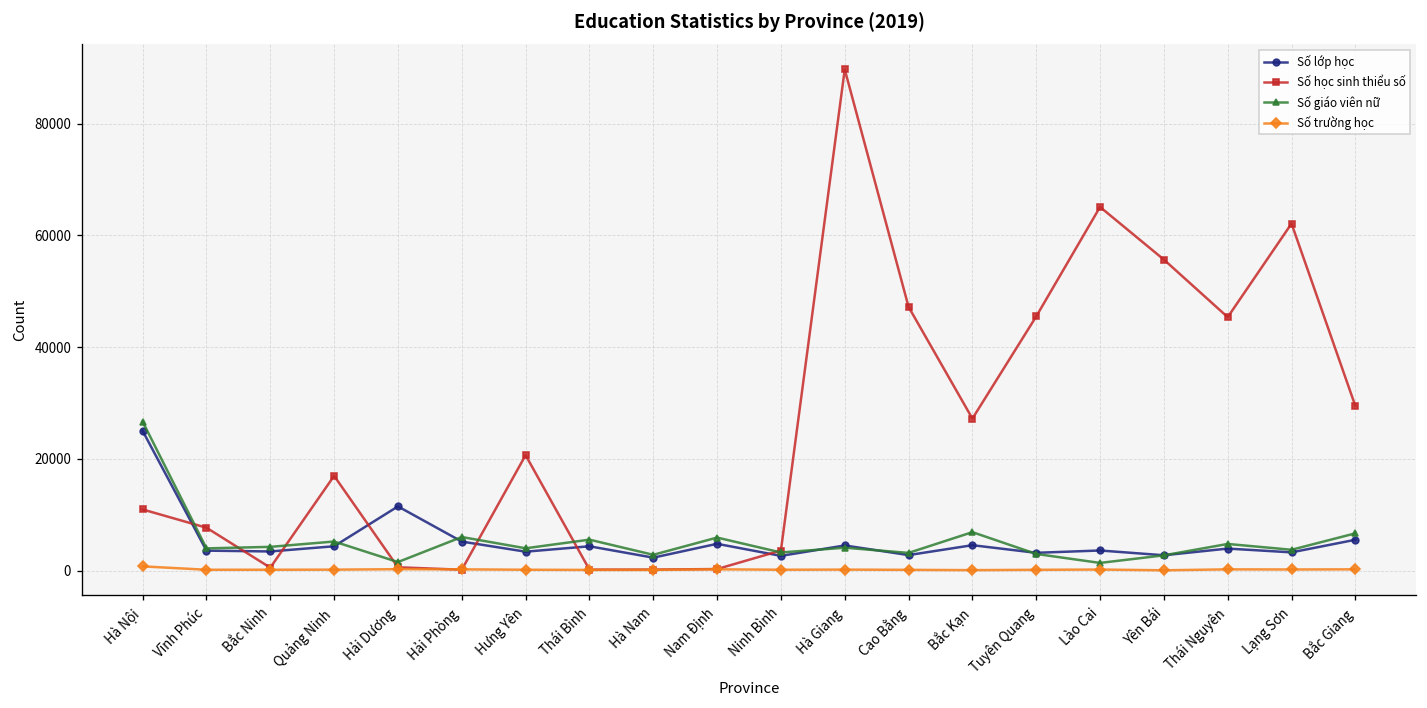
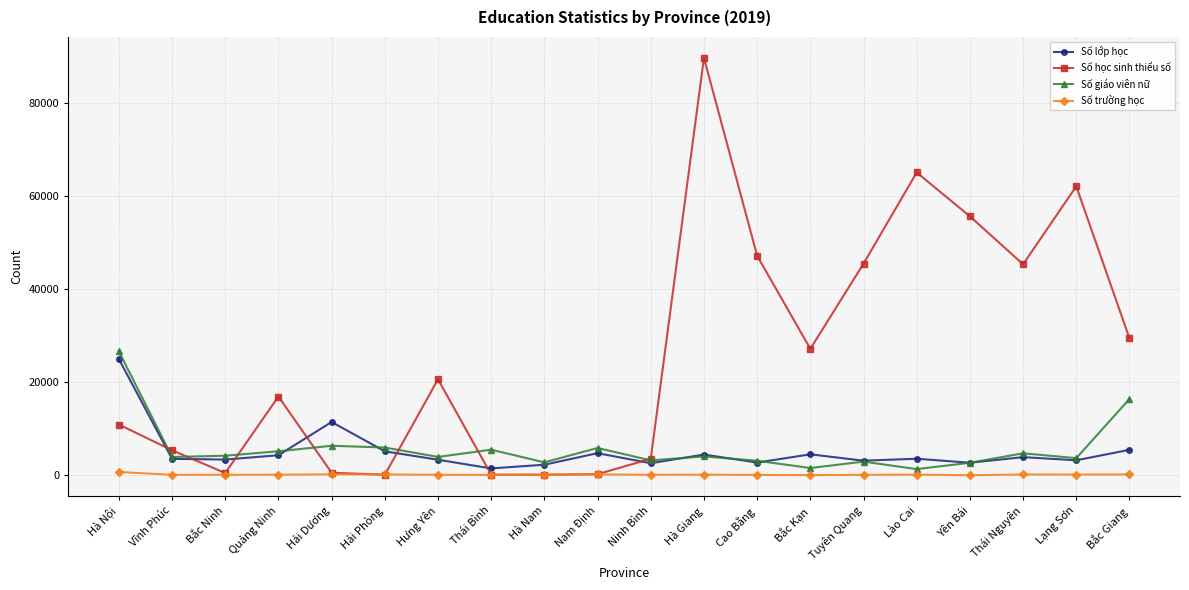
Số học sinh thiểu số, Vĩnh Phúc: 8000 -> 5000
Số giáo viên nữ, Hải Dương: 2000 -> 6000
Số lớp học, Thái Bình: 4000 -> 2000
Số giáo viên nữ, Bắc Kạn: 7000 -> 2000
Số giáo viên nữ, Bắc Giang: 7000 -> 16000
